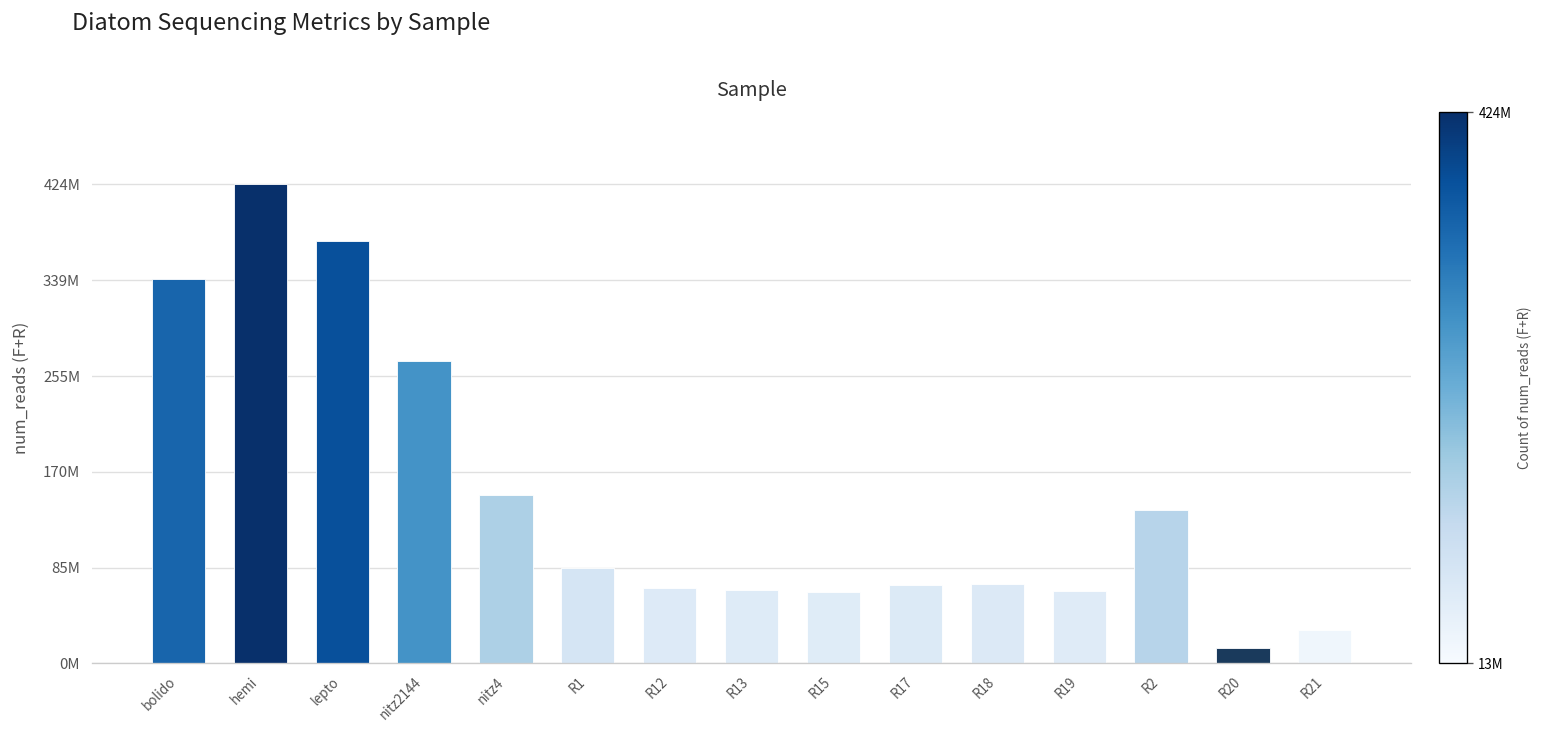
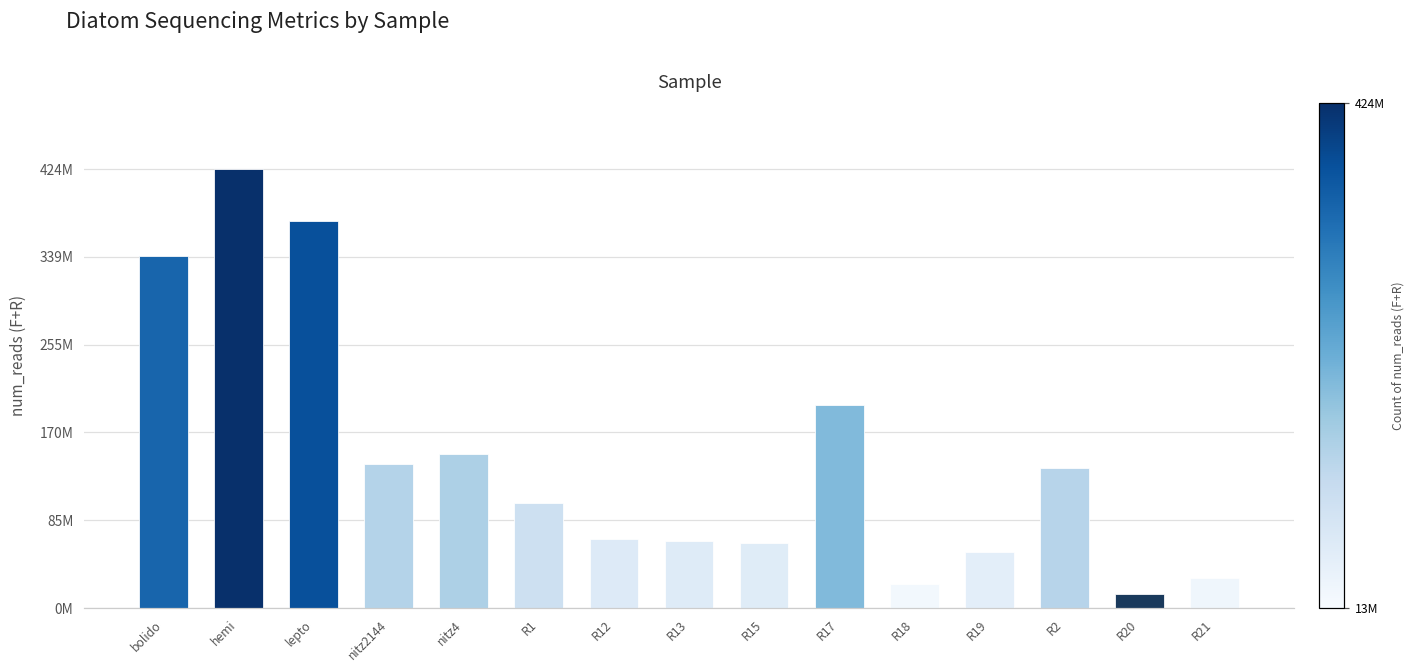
nitz2144: 270000000 -> 140000000
R1: 80000000 -> 100000000
R17: 70000000 -> 200000000
R18: 70000000 -> 20000000
R19: 60000000 -> 50000000
